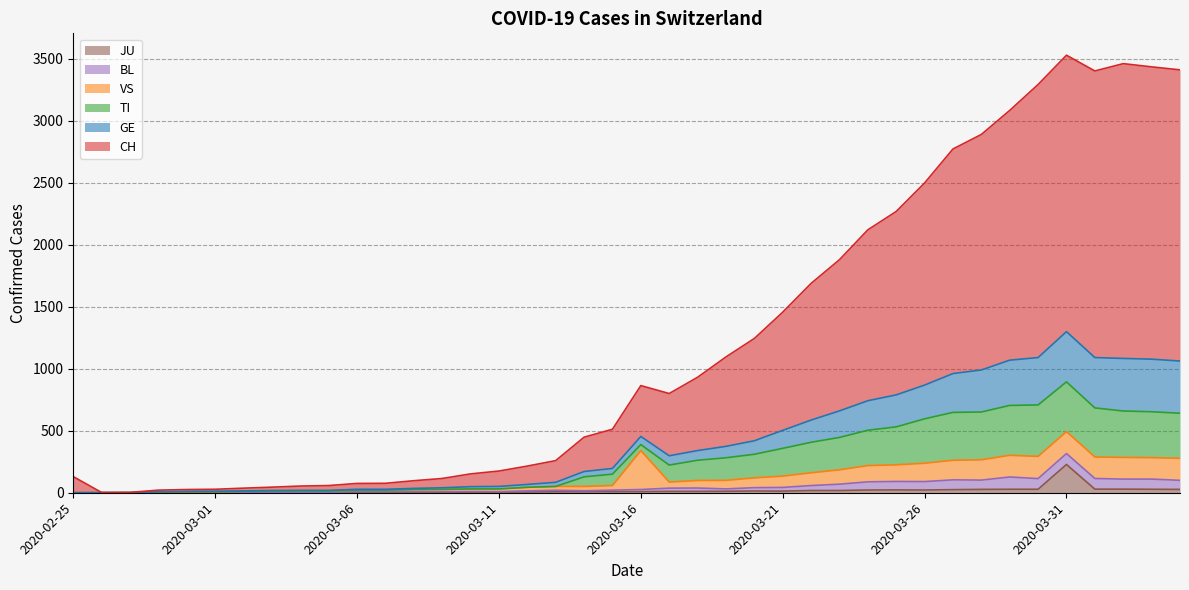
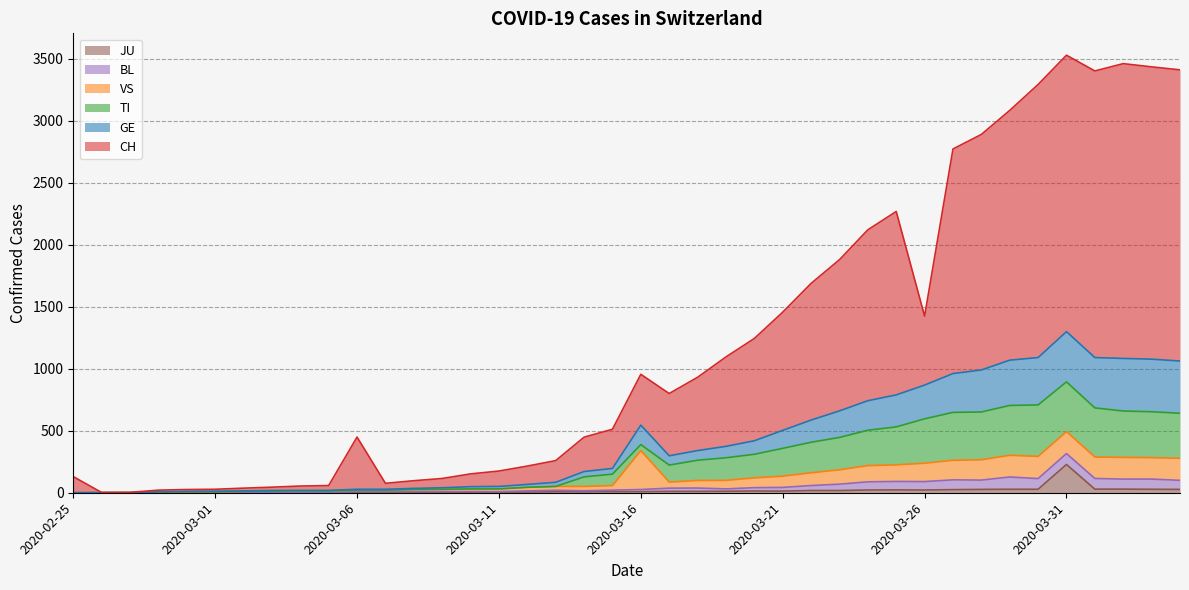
CH, 2020-03-06: 50 -> 420
GE, 2020-03-16: 70 -> 160
CH, 2020-03-26: 1630 -> 560
